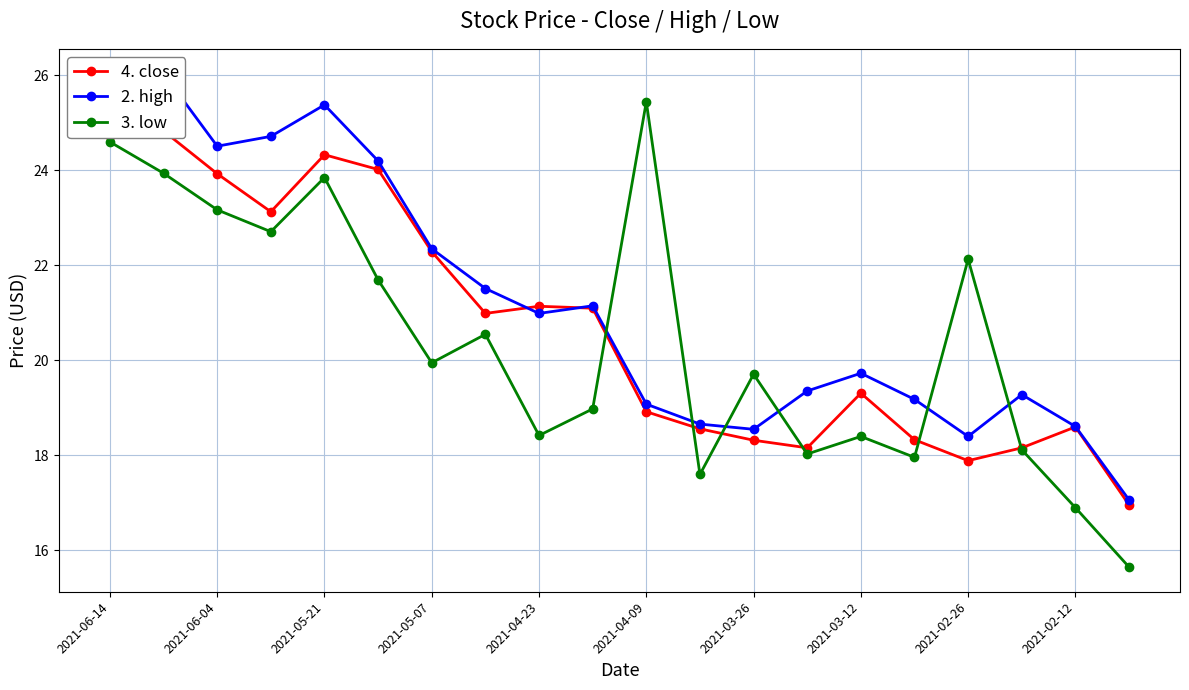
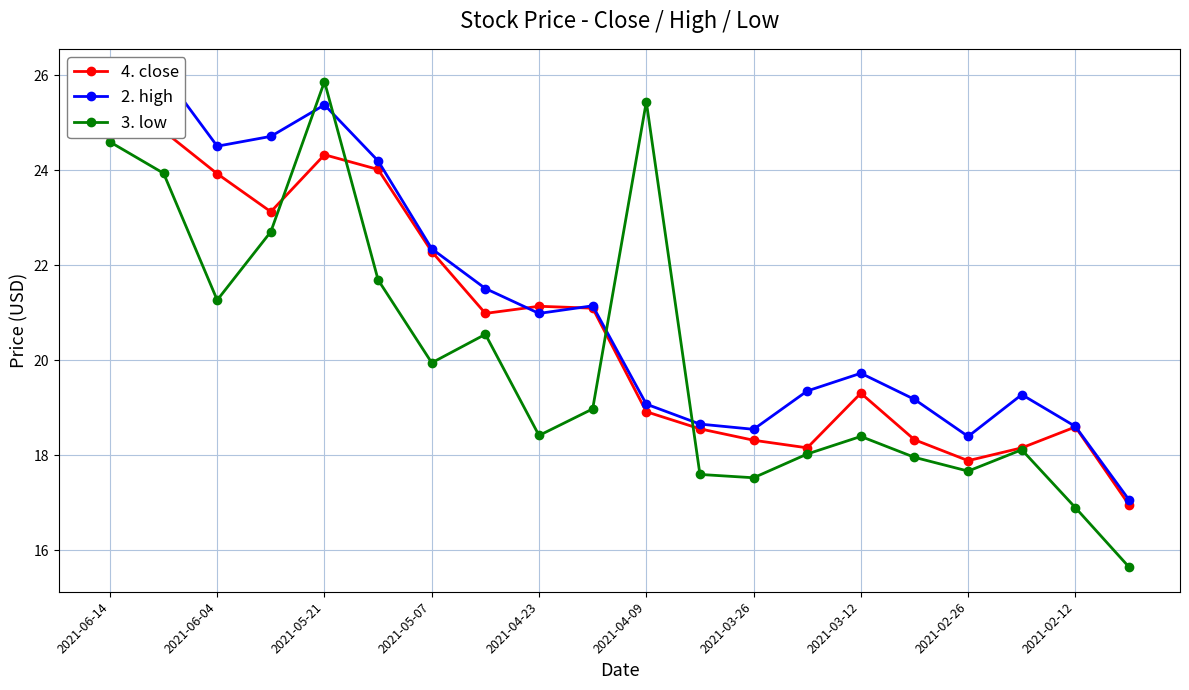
3. low, 2021-06-04: 23.2 -> 21.3
3. low, 2021-05-21: 23.9 -> 25.9
3. low, 2021-03-26: 19.7 -> 17.5
3. low, 2021-02-26: 22.1 -> 17.7
